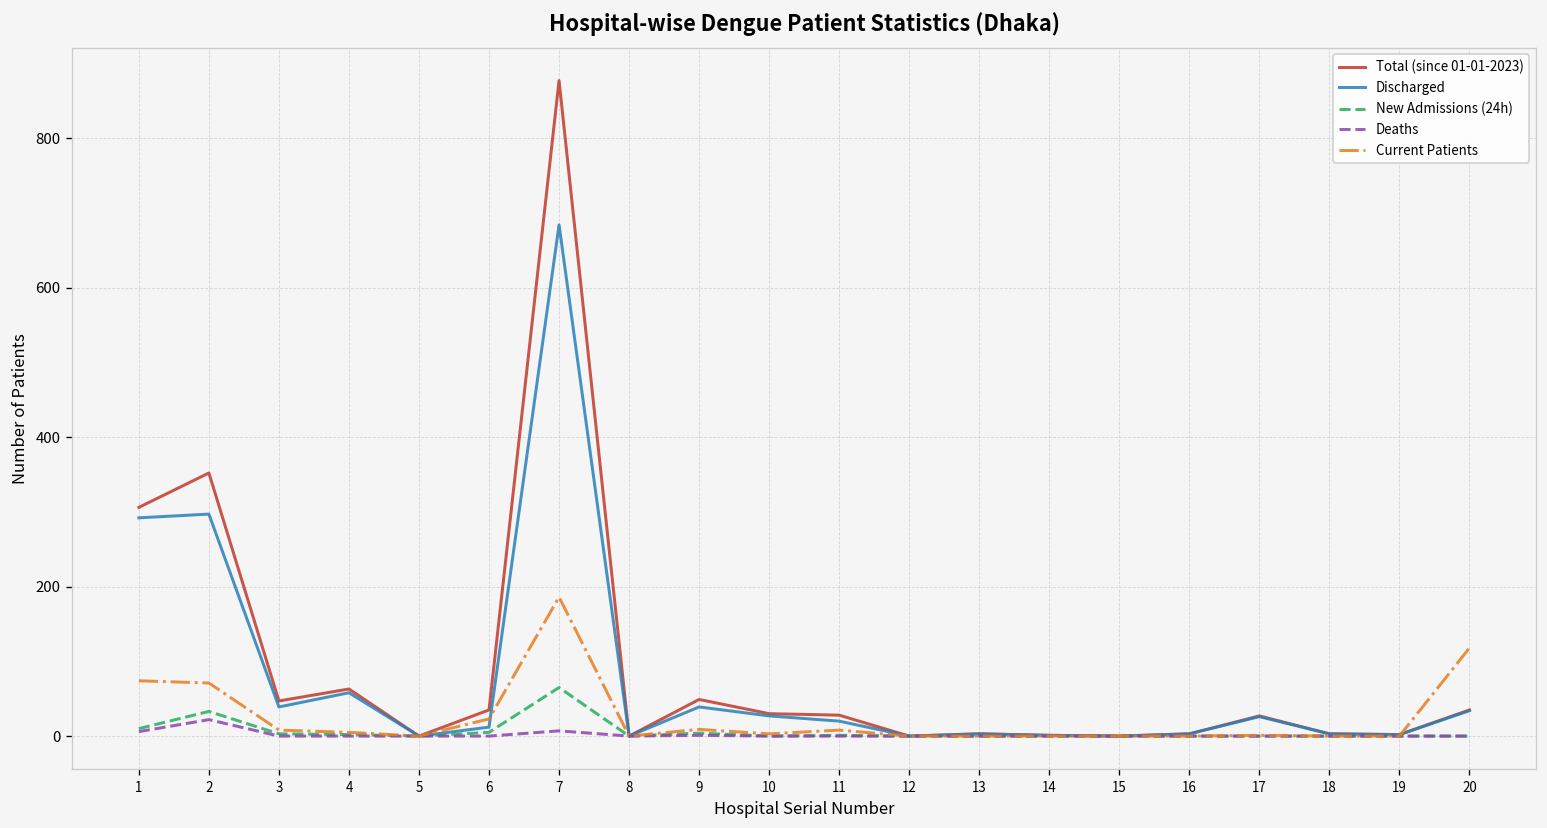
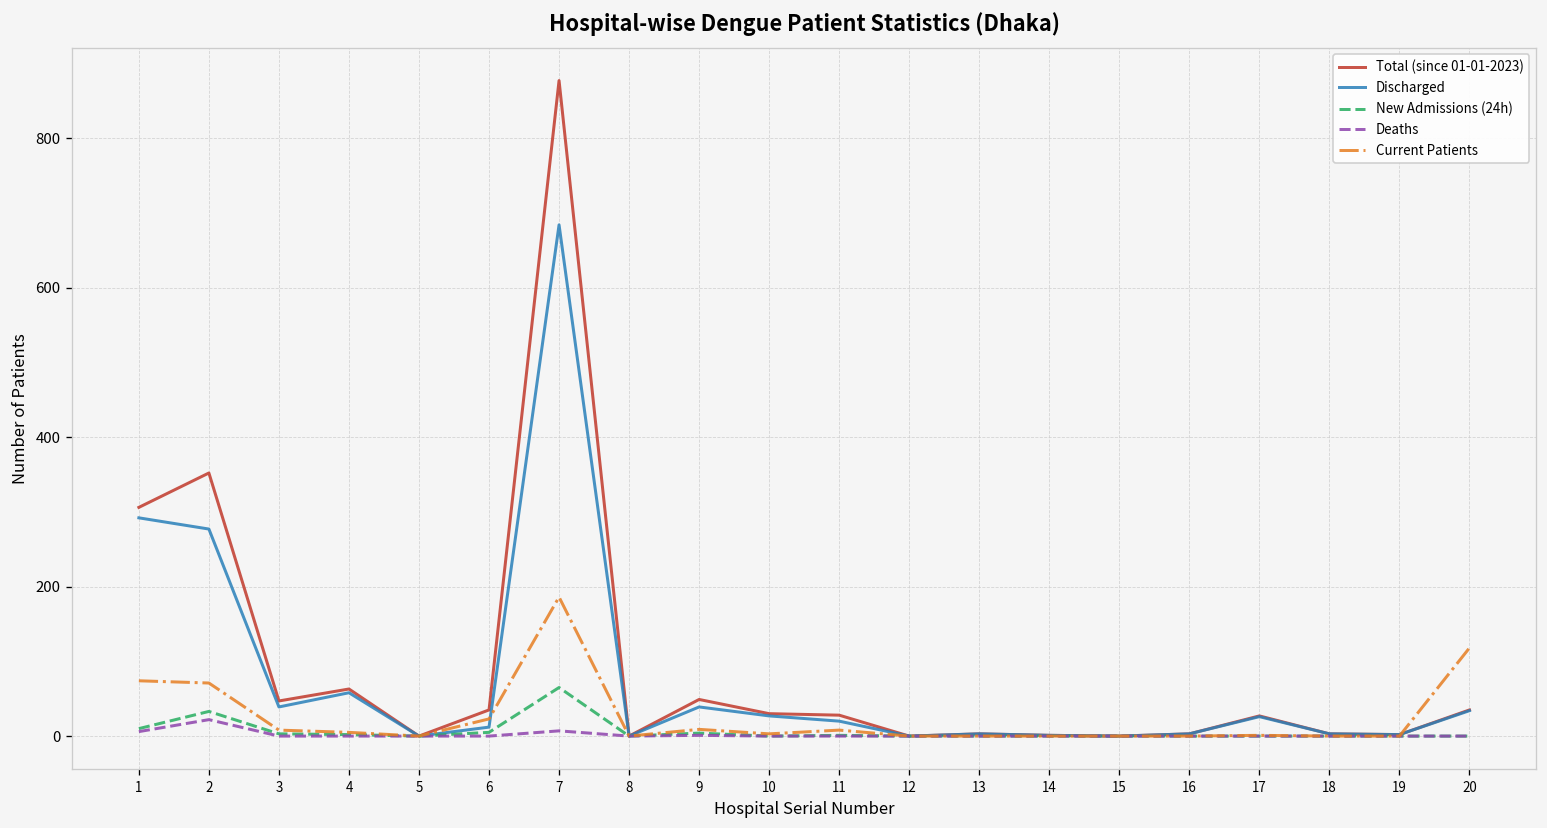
Discharged, 2: 300 -> 280
